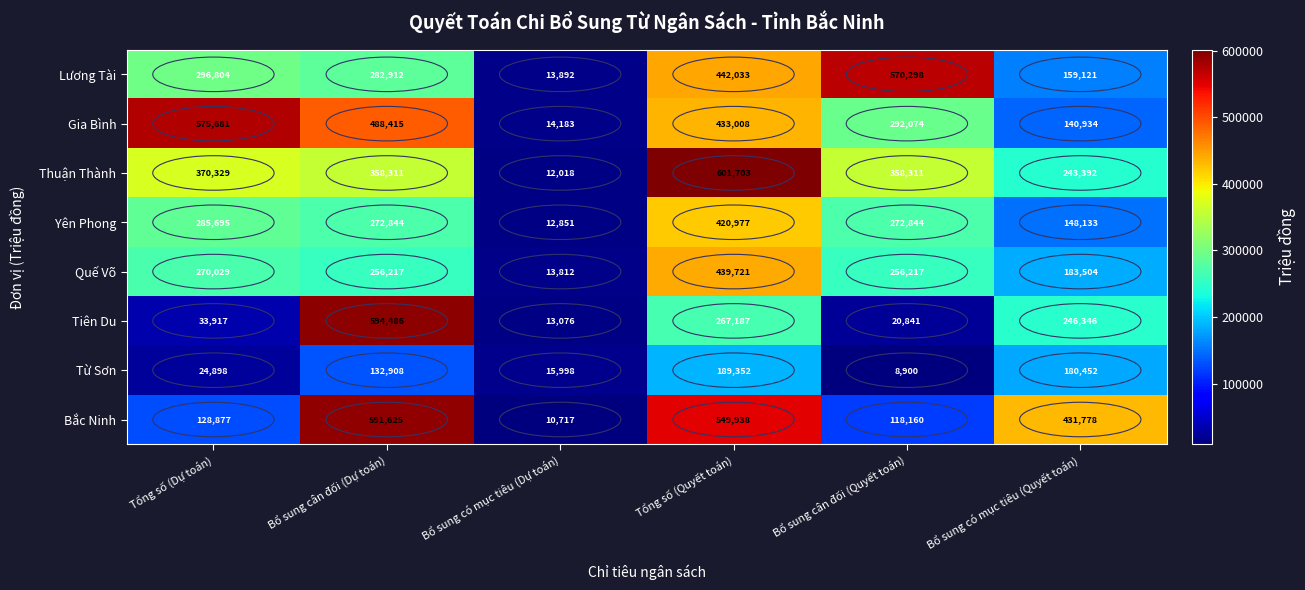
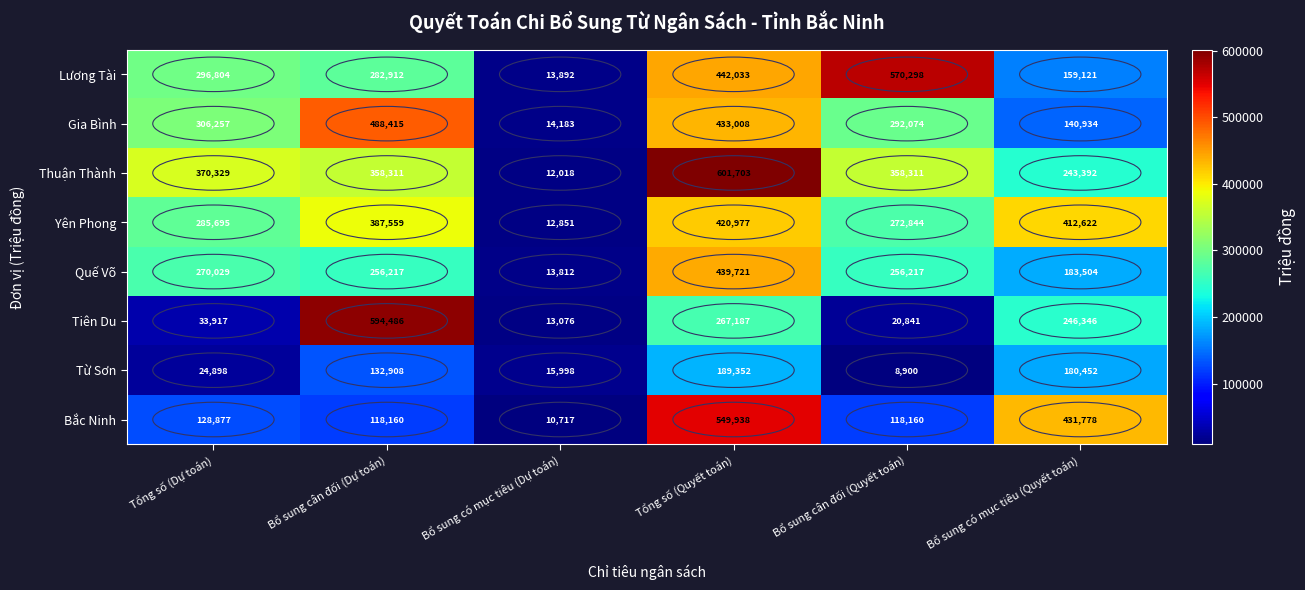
Gia Bình, Tổng số (Dự toán): 575,681 -> 306,257
Yên Phong, Bổ sung cân đối (Dự toán): 272,844 -> 387,559
Yên Phong, Bổ sung có mục tiêu (Quyết toán): 148,133 -> 412,622
Bắc Ninh, Bổ sung cân đối (Dự toán): 591,625 -> 118,160
